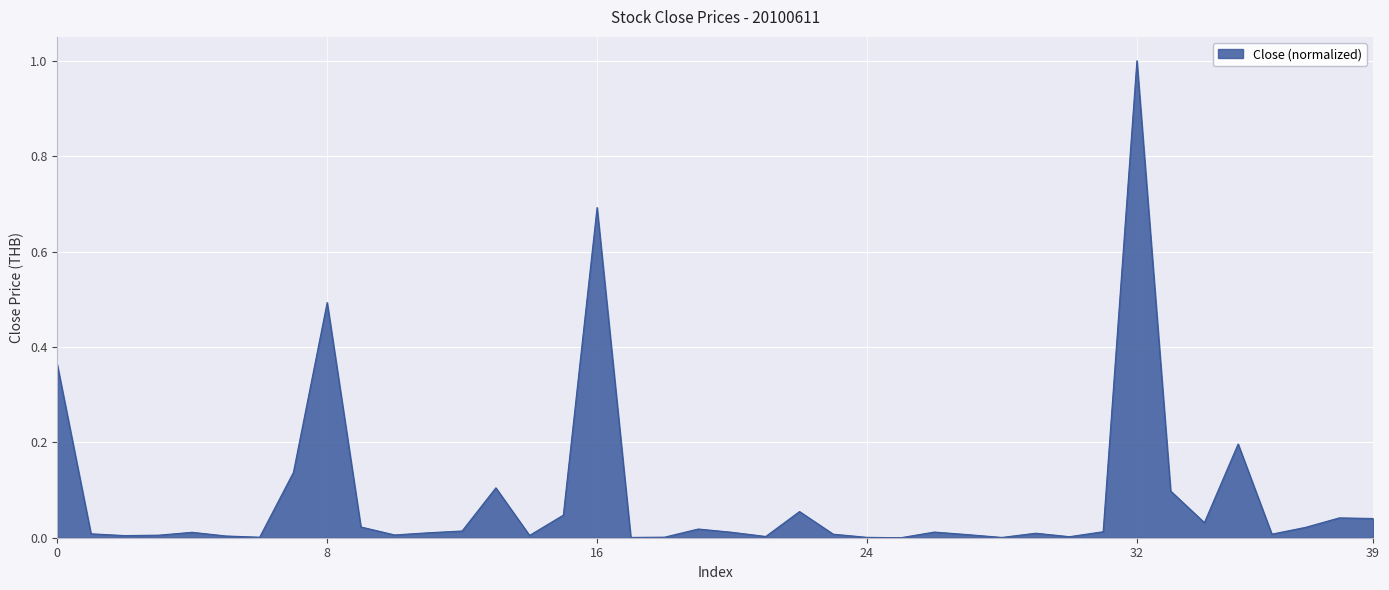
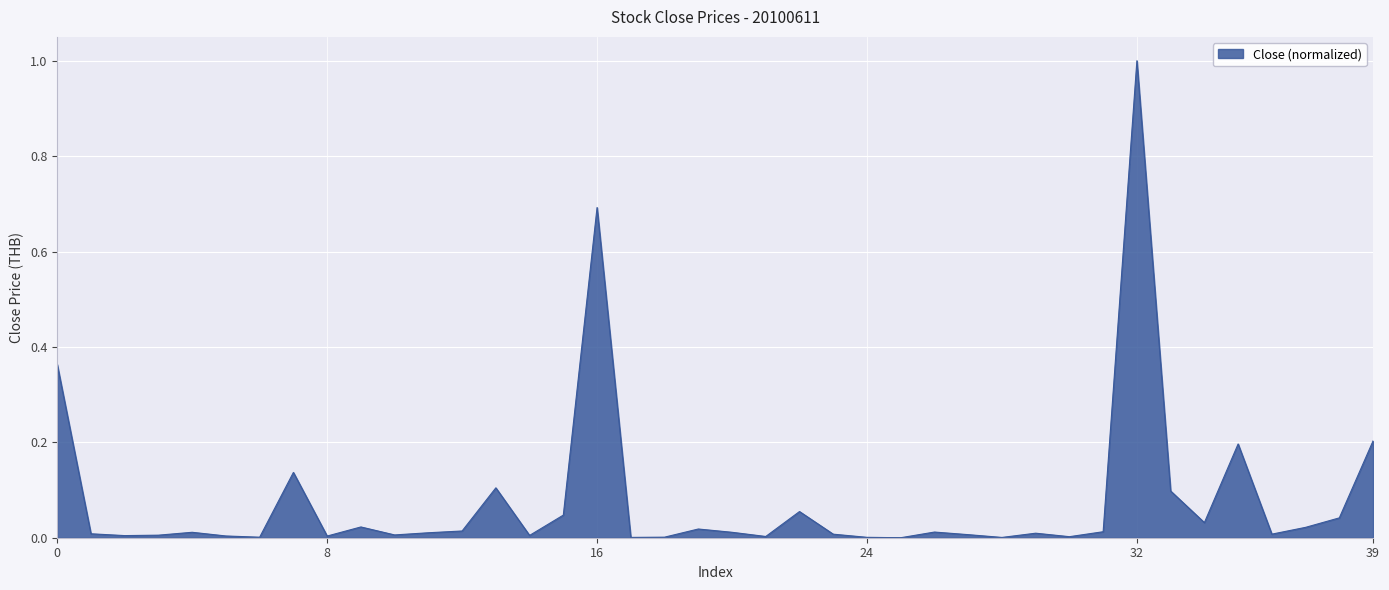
8: 0.49 -> 0.00
39: 0.04 -> 0.20
